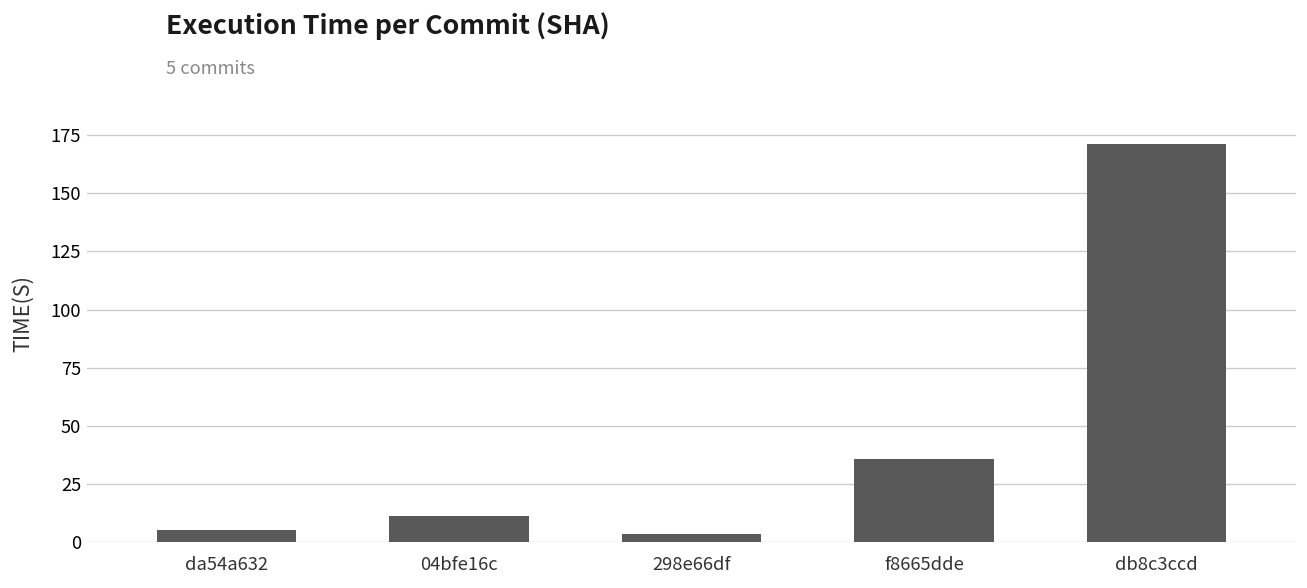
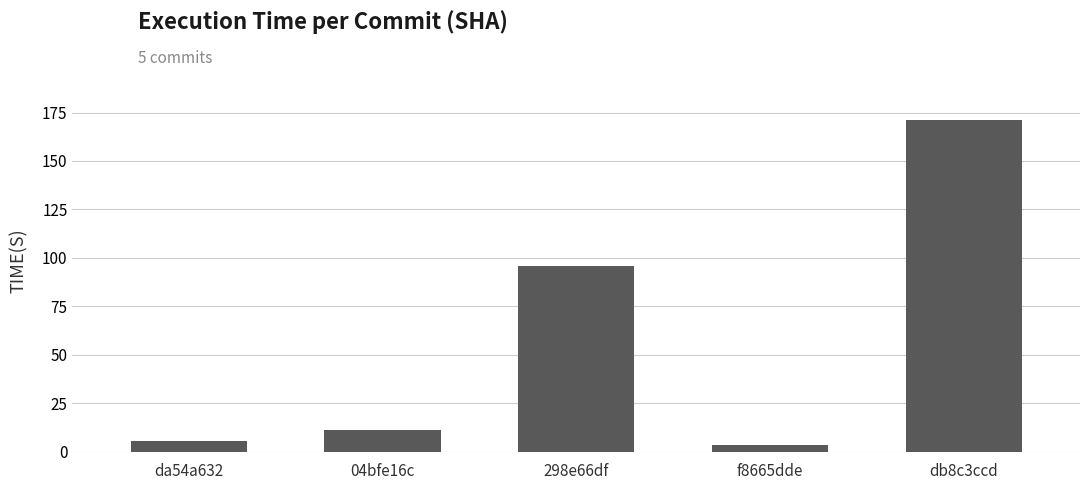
298e66df: 4 -> 96
f8665dde: 36 -> 4
